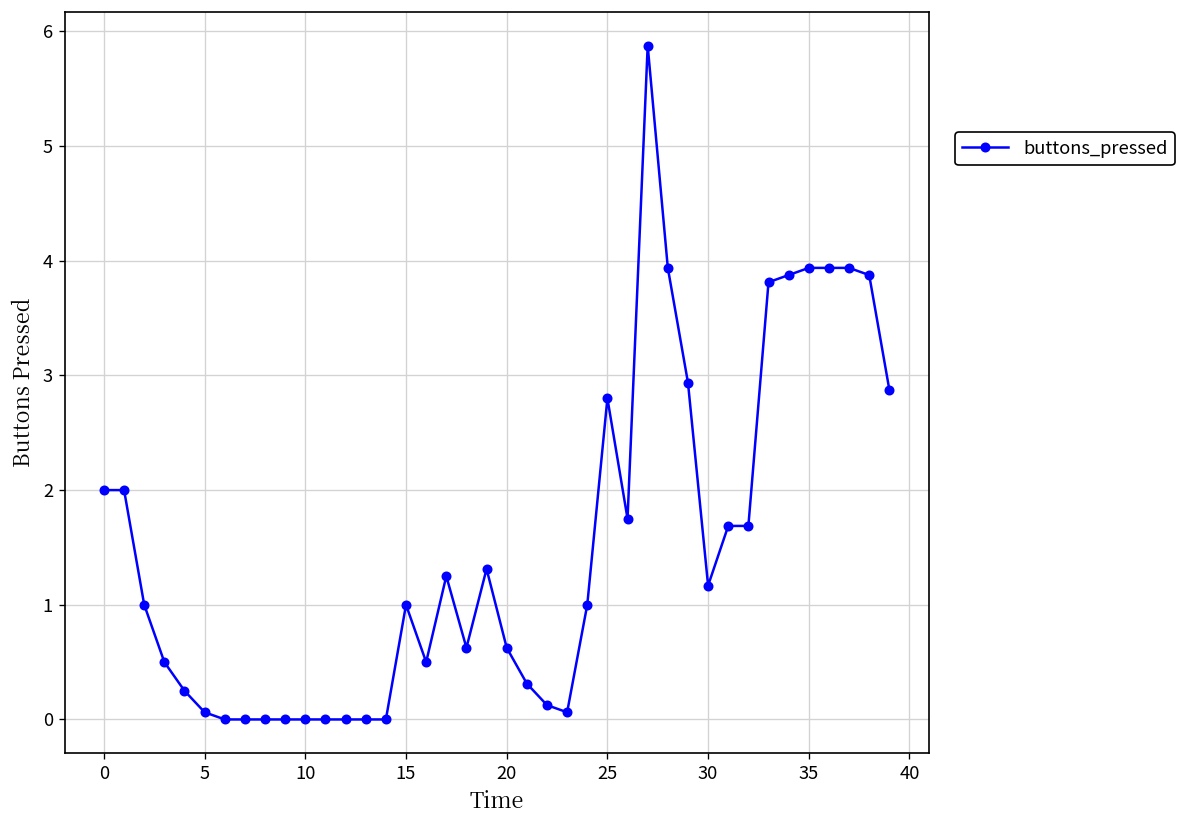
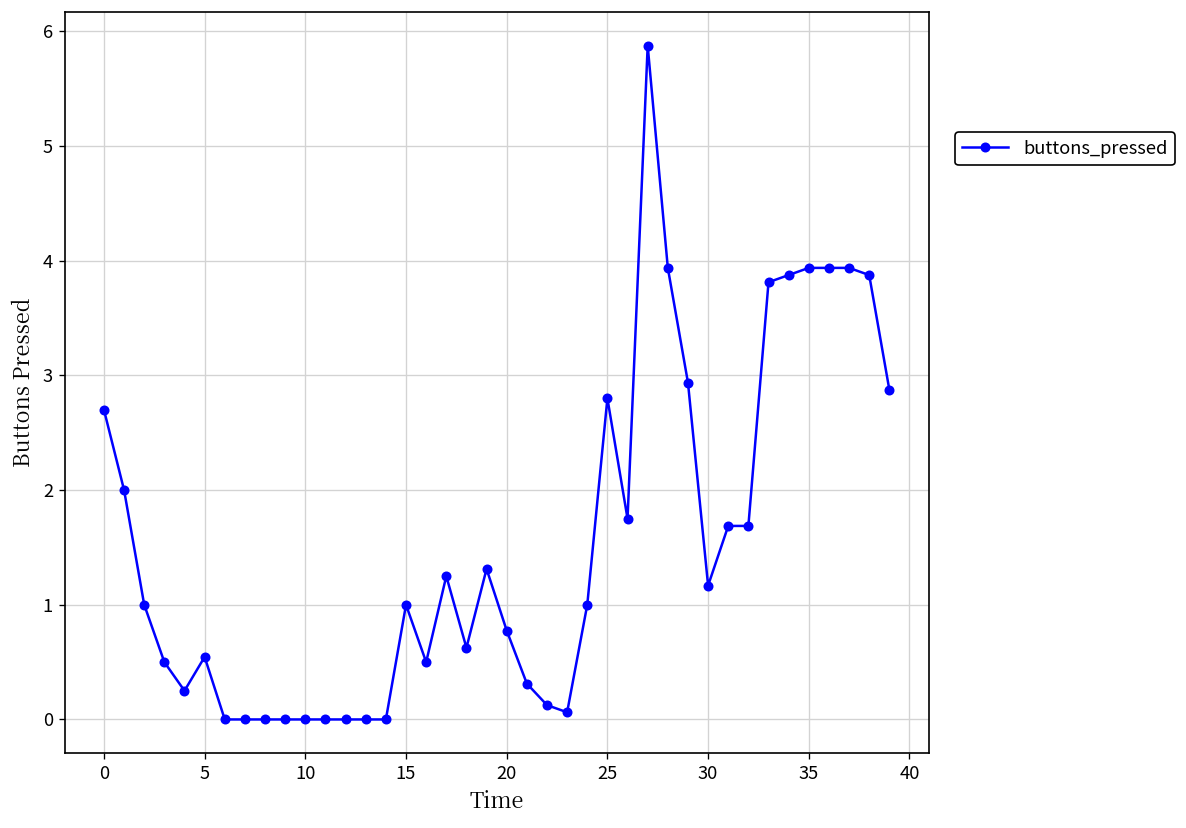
0: 2.0 -> 2.7
5: 0.1 -> 0.5
20: 0.6 -> 0.8
